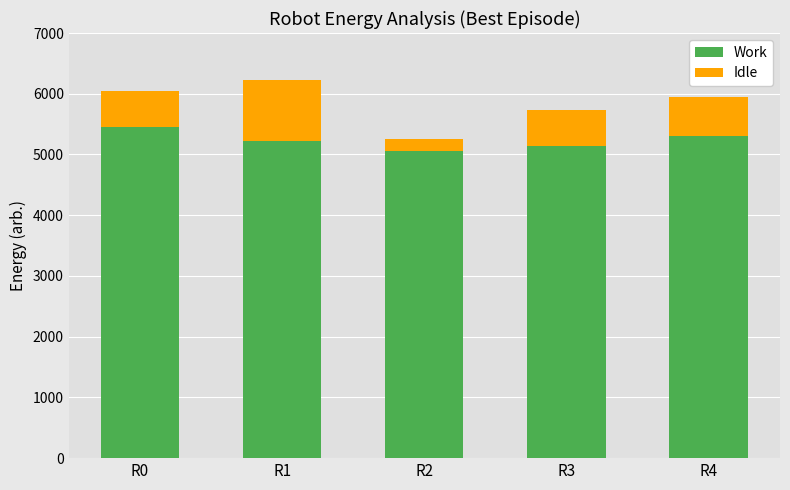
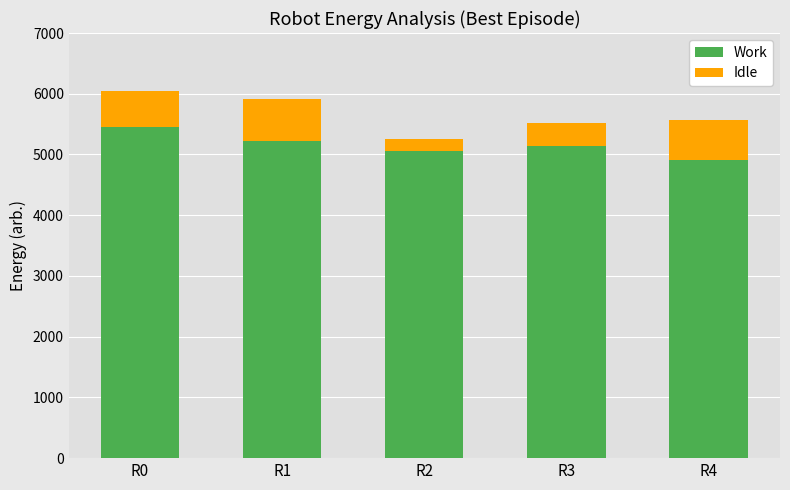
Idle, R1: 1000 -> 700
Idle, R3: 600 -> 400
Work, R4: 5300 -> 4900
